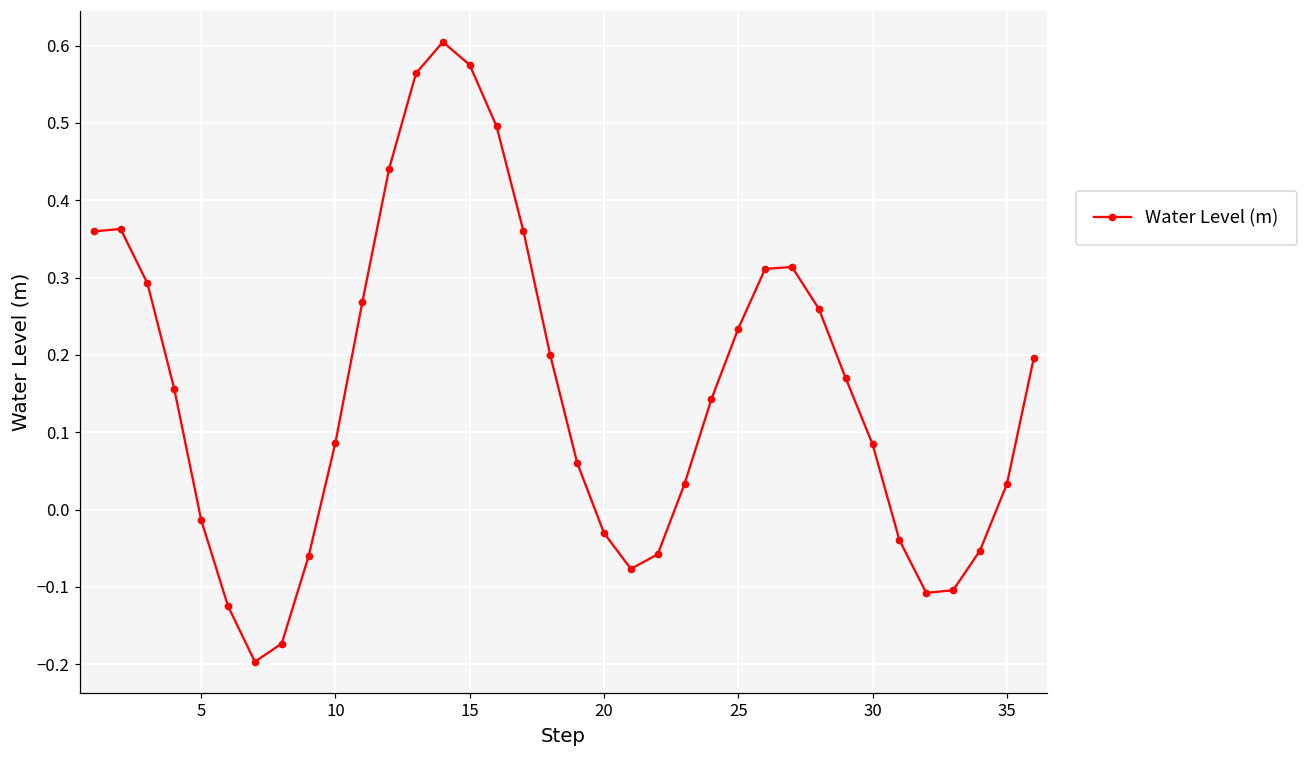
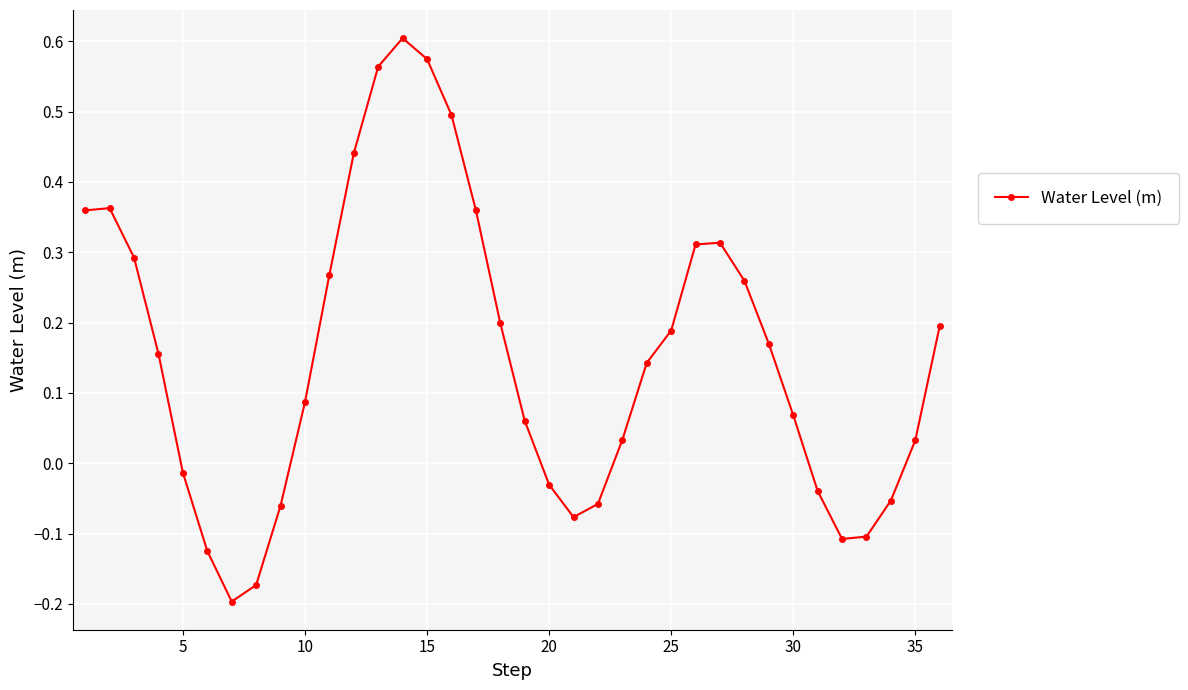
25: 0.23 -> 0.19
30: 0.08 -> 0.07
